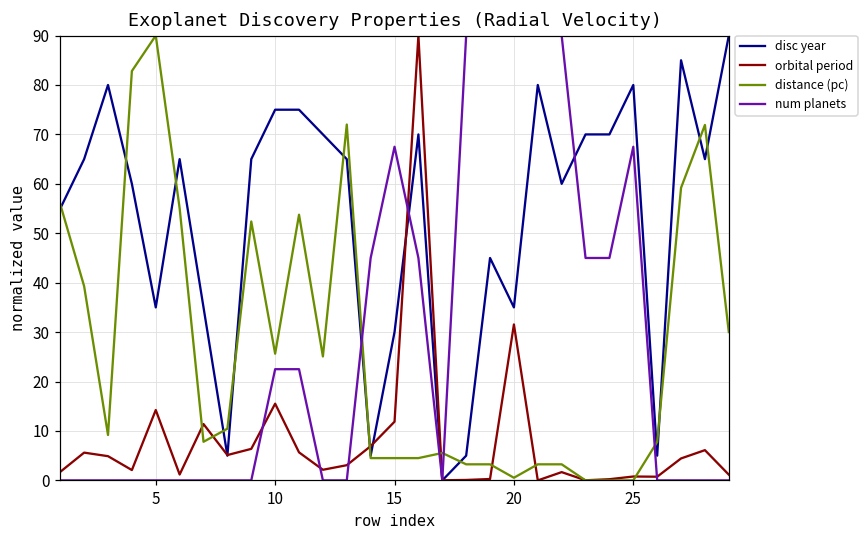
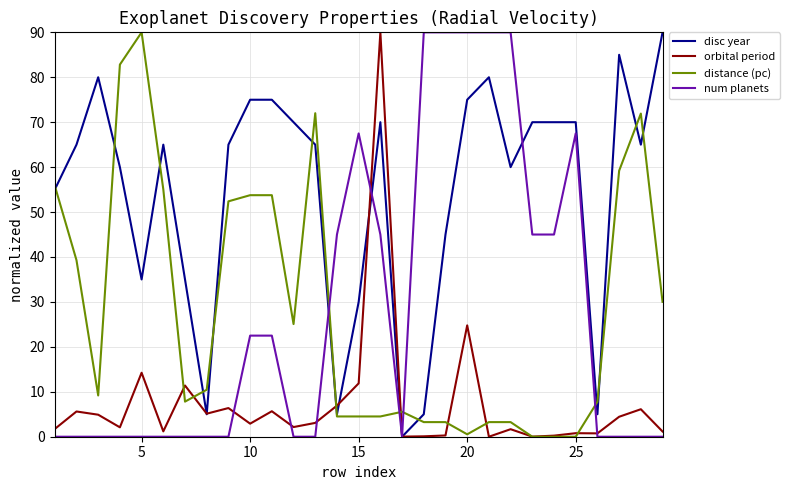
orbital period, 10: 16 -> 3
distance (pc), 10: 26 -> 54
disc year, 20: 35 -> 75
orbital period, 20: 32 -> 25
disc year, 25: 80 -> 70
